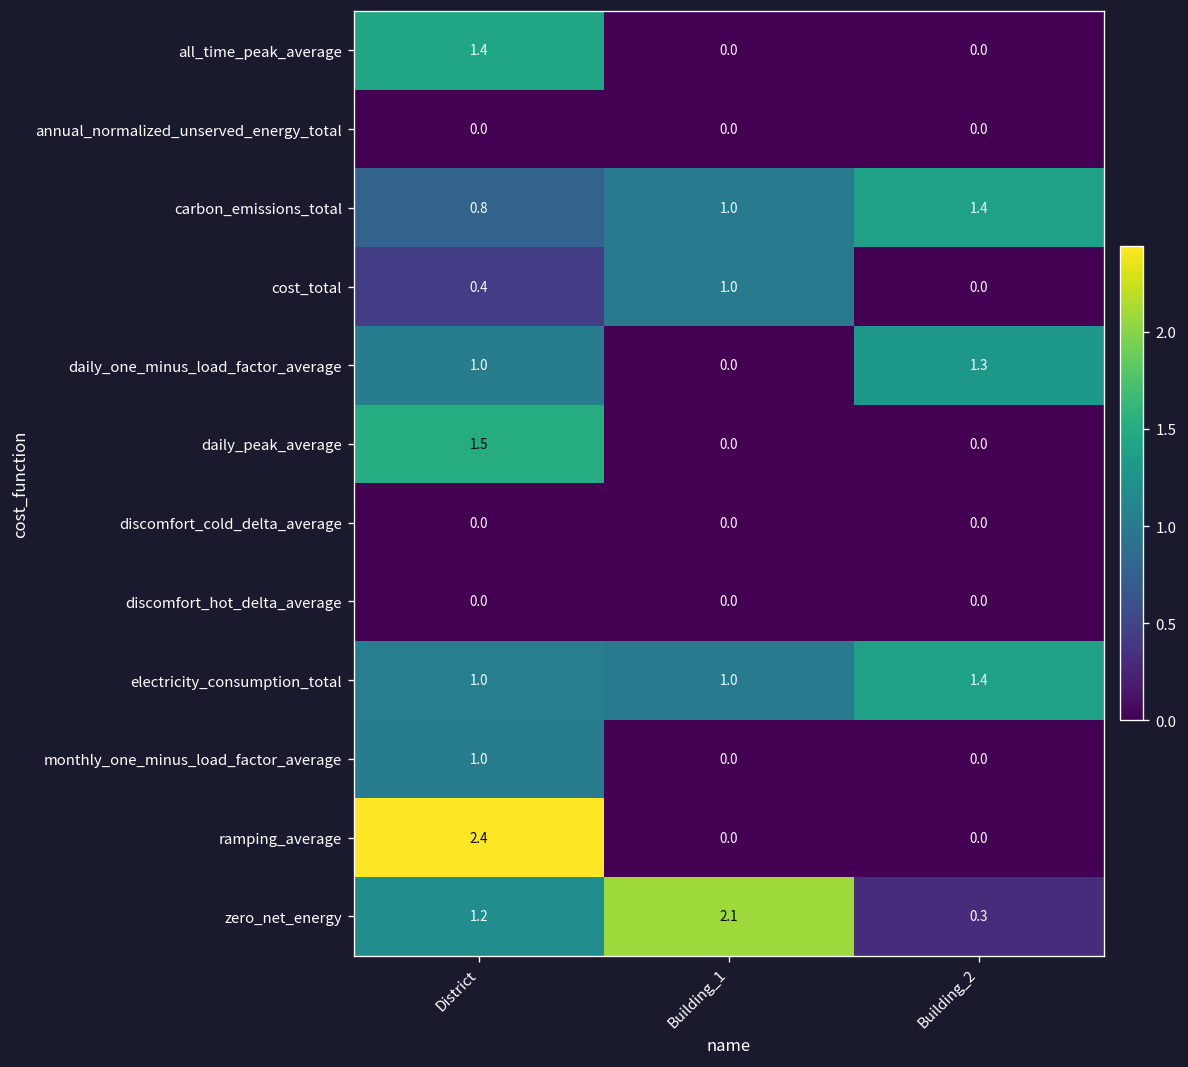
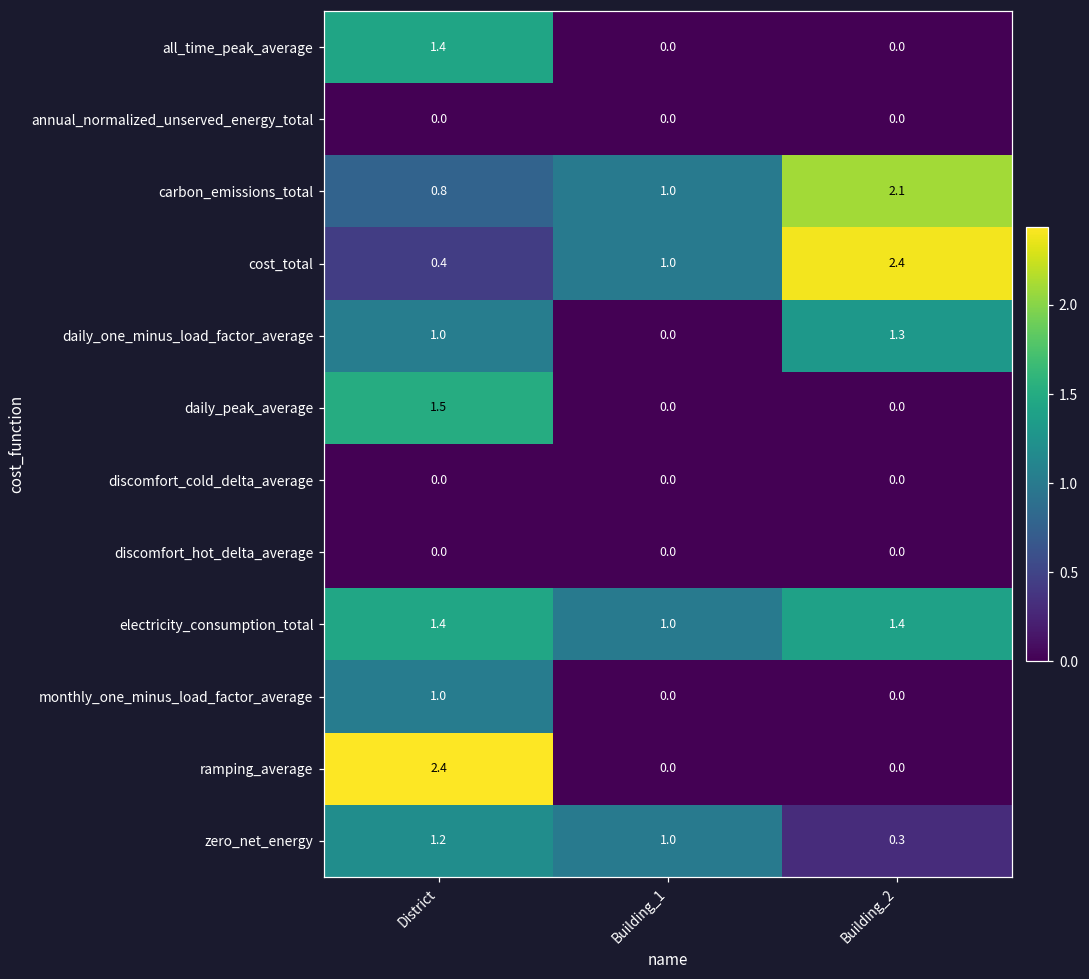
carbon_emissions_total, Building_2: 1.4 -> 2.1
cost_total, Building_2: 0.0 -> 2.4
electricity_consumption_total, District: 1.0 -> 1.4
zero_net_energy, Building_1: 2.1 -> 1.0
